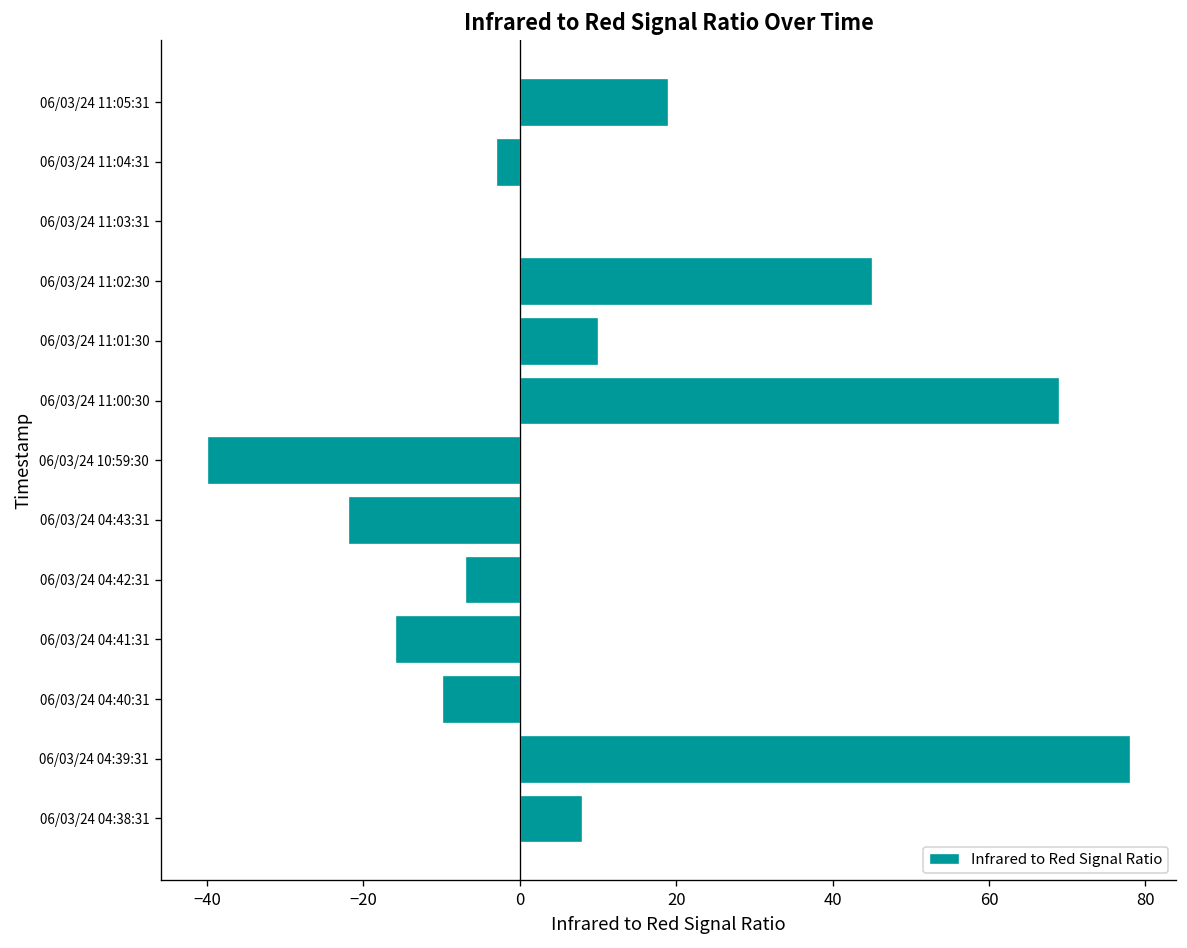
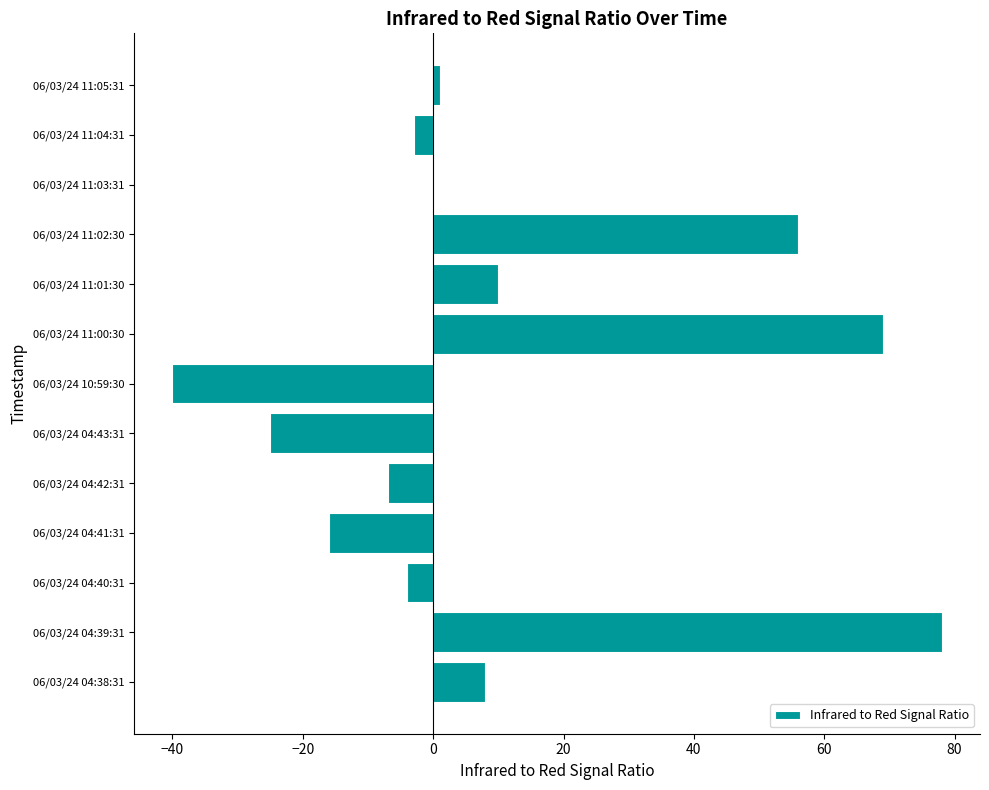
06/03/24 11:05:31: 19 -> 1
06/03/24 11:02:30: 45 -> 56
06/03/24 04:43:31: -22 -> -25
06/03/24 04:40:31: -10 -> -4
